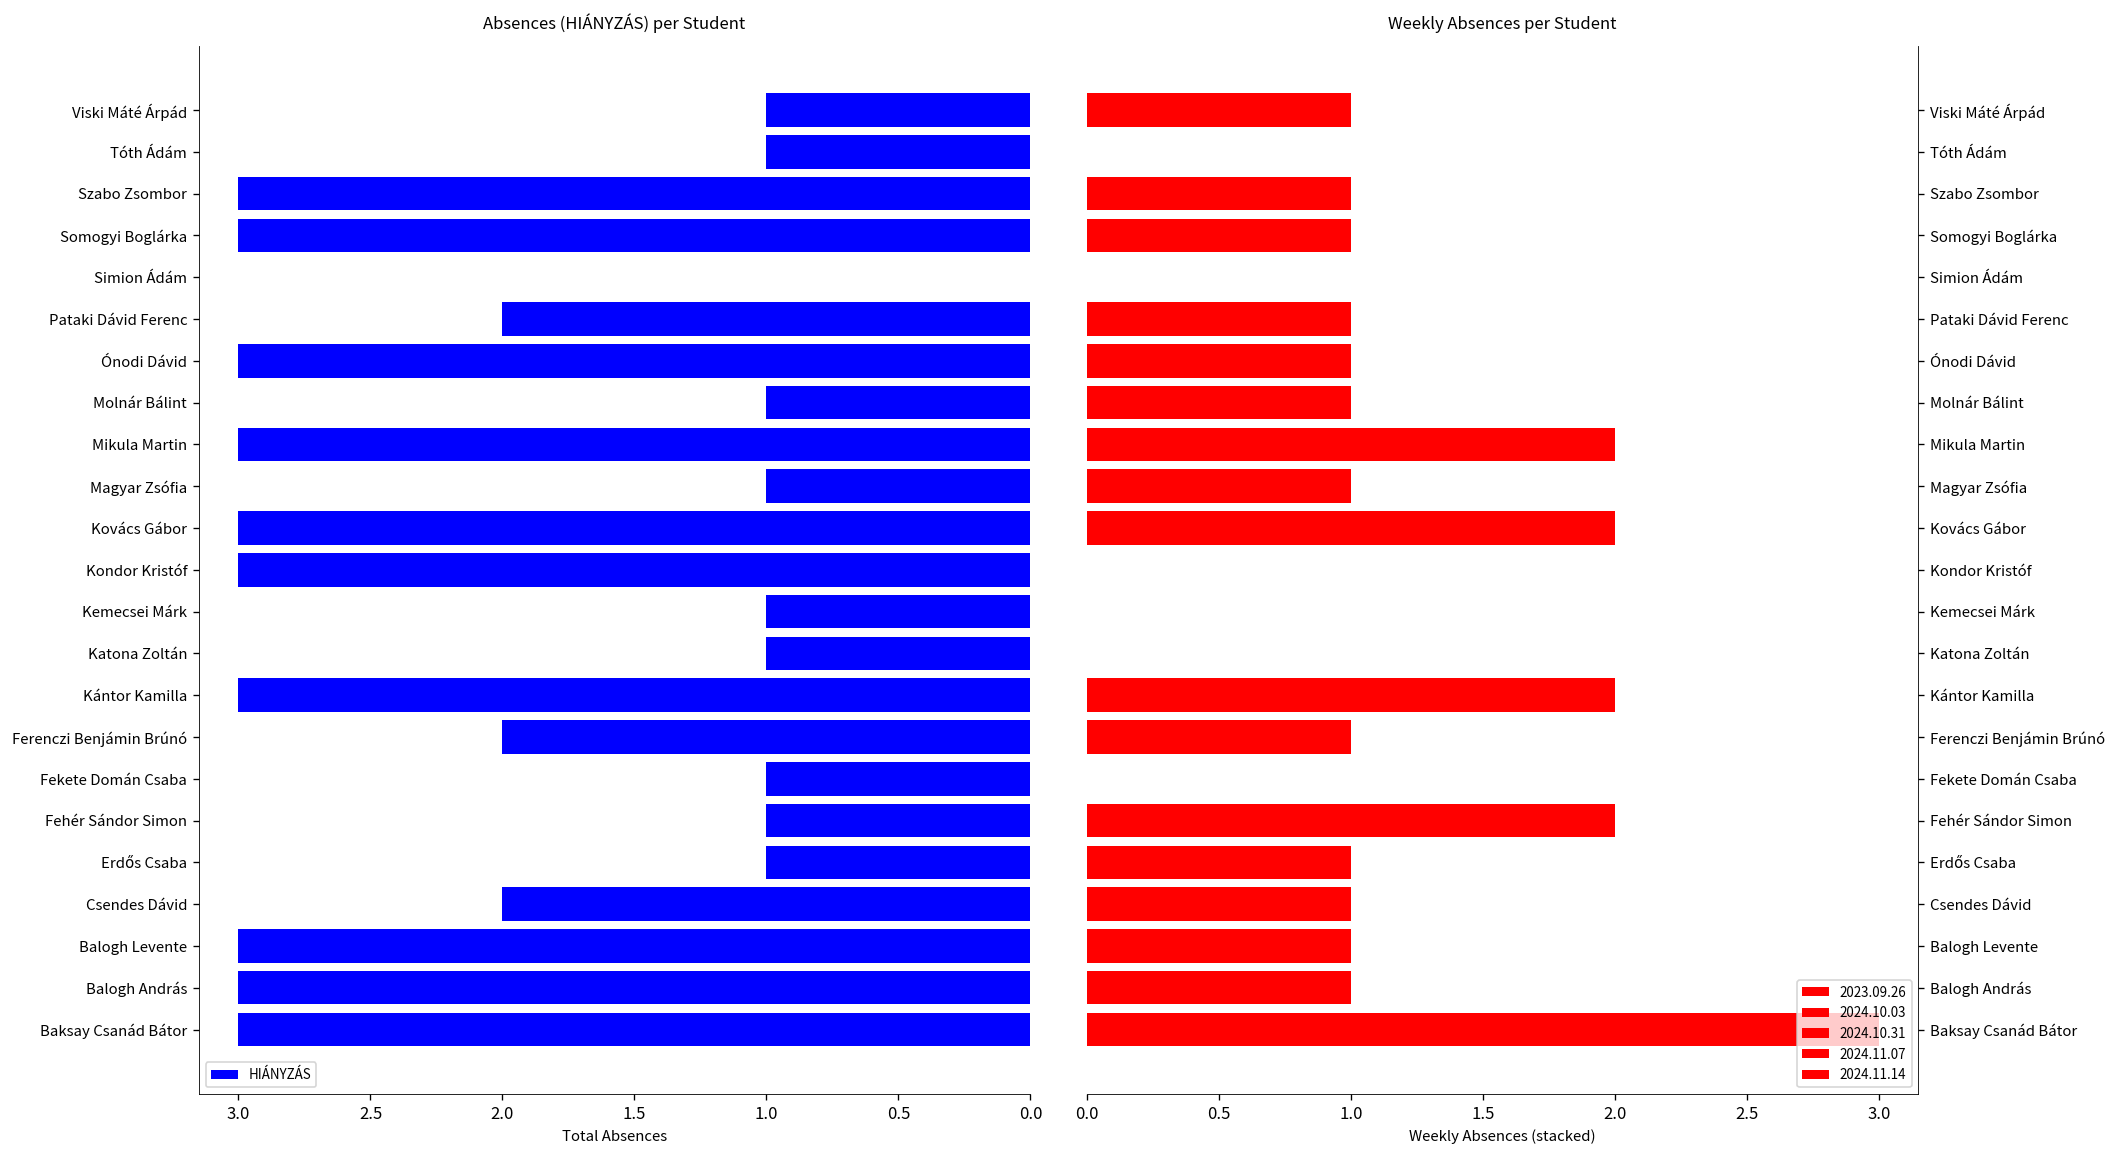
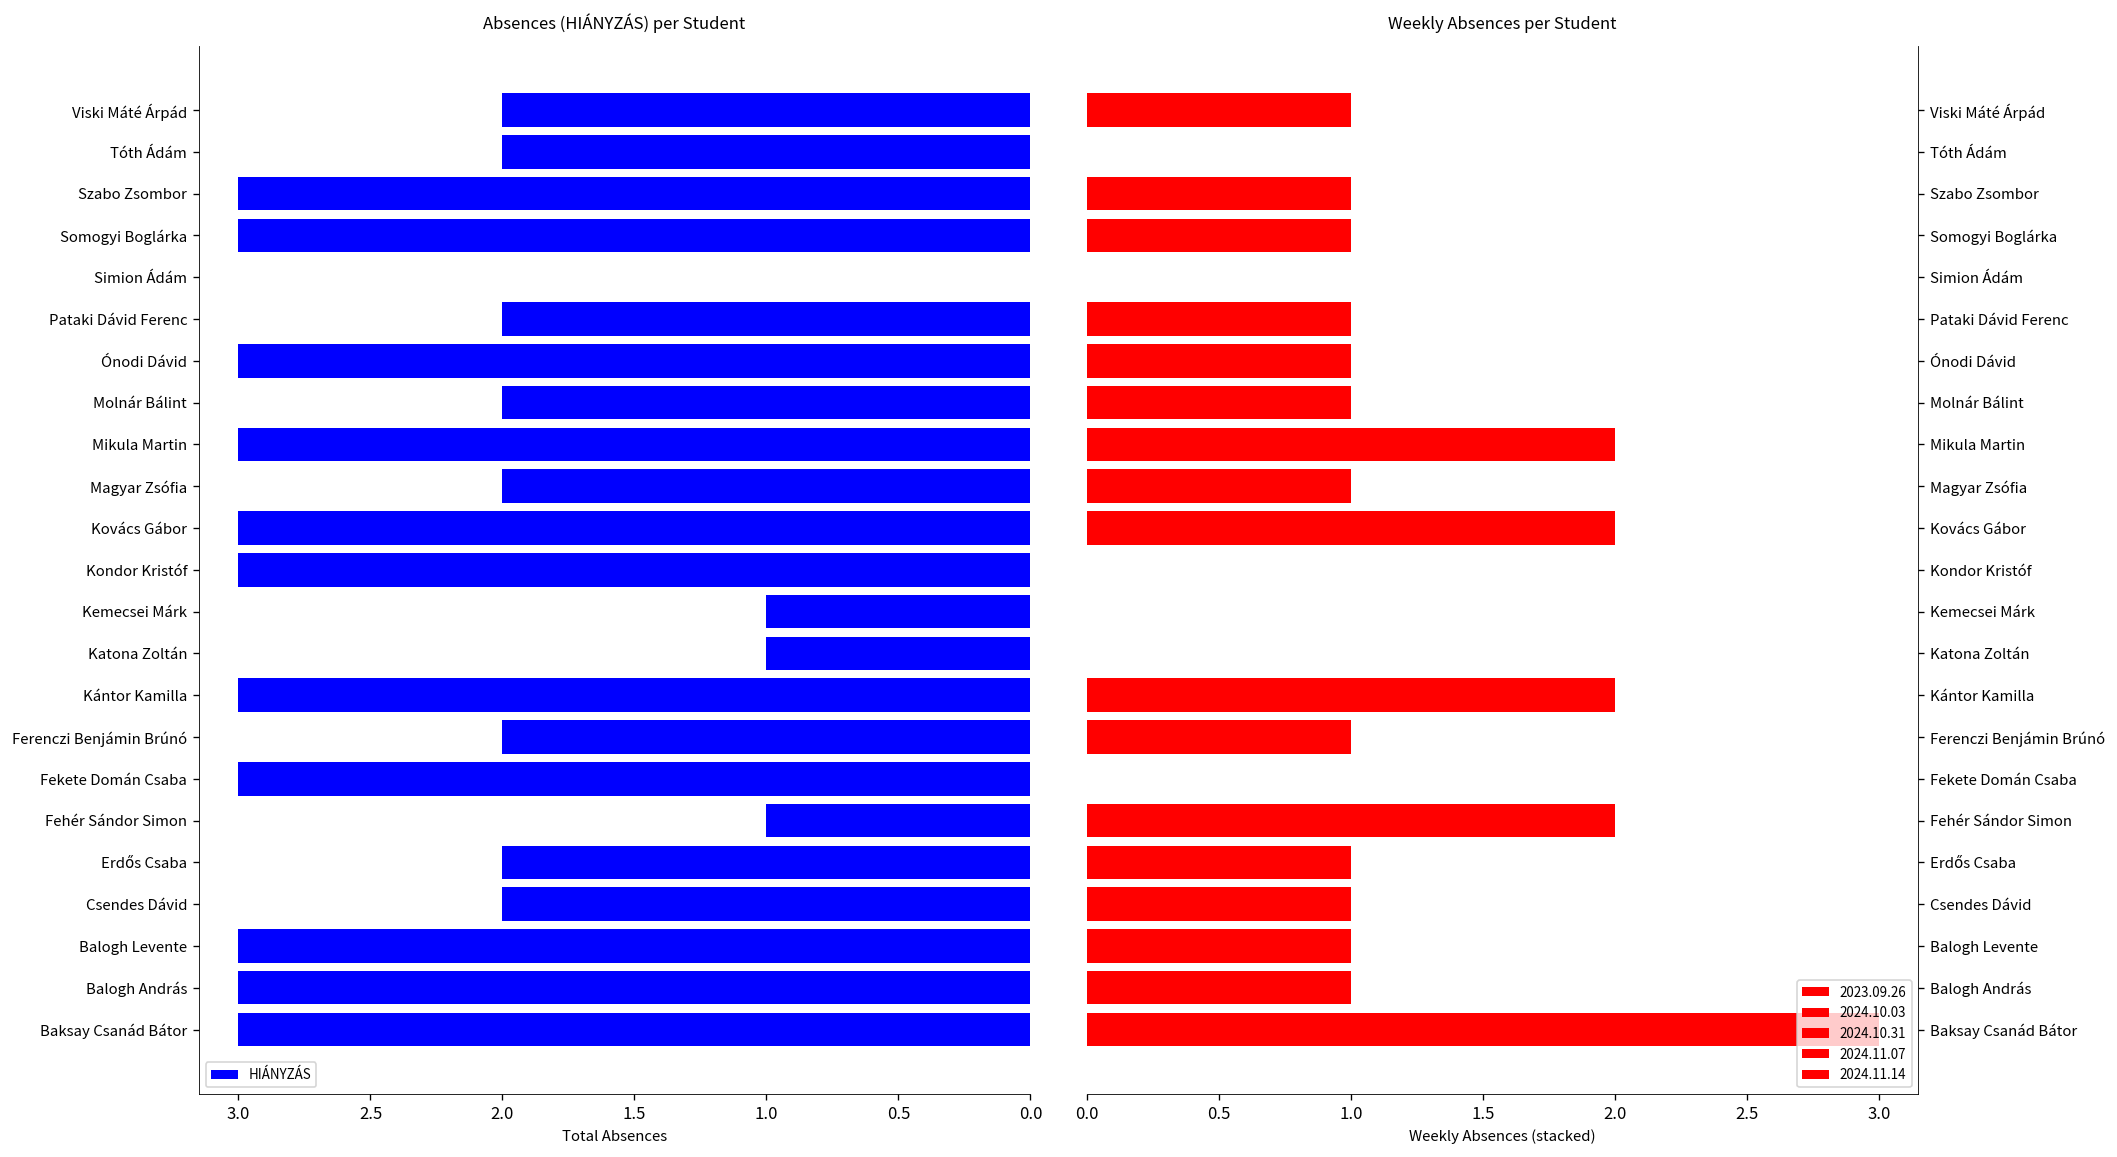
Absences (HIÁNYZÁS) per Student, Viski Máté Árpád: 1 -> 2
Absences (HIÁNYZÁS) per Student, Tóth Ádám: 1 -> 2
Absences (HIÁNYZÁS) per Student, Molnár Bálint: 1 -> 2
Absences (HIÁNYZÁS) per Student, Magyar Zsófia: 1 -> 2
Absences (HIÁNYZÁS) per Student, Fekete Domán Csaba: 1 -> 3
Absences (HIÁNYZÁS) per Student, Erdős Csaba: 1 -> 2
